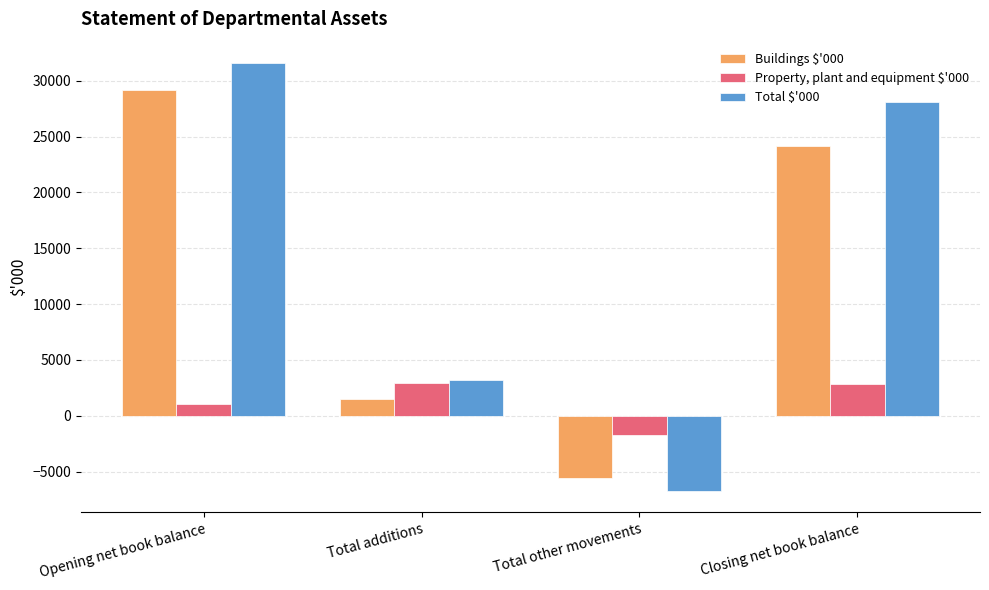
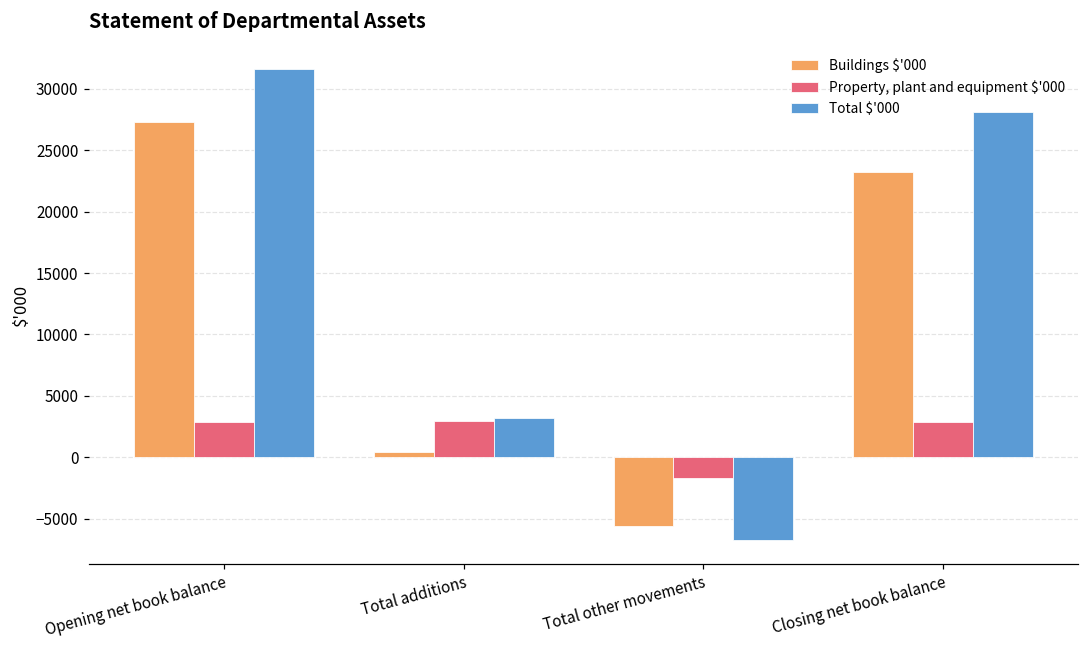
Buildings $'000, Opening net book balance: 29200 -> 27300
Property, plant and equipment $'000, Opening net book balance: 1100 -> 2900
Buildings $'000, Total additions: 1500 -> 400
Buildings $'000, Closing net book balance: 24100 -> 23200
